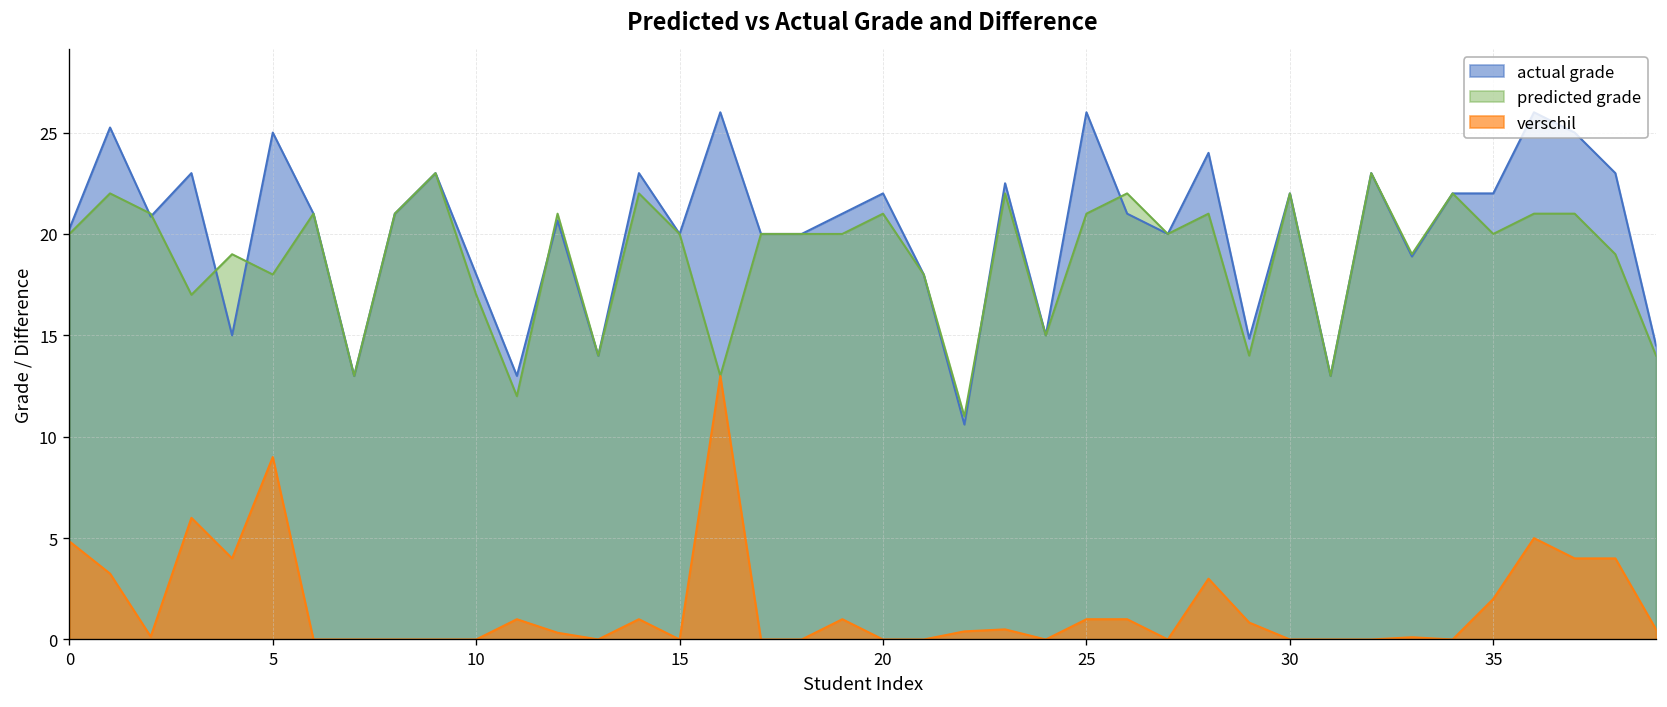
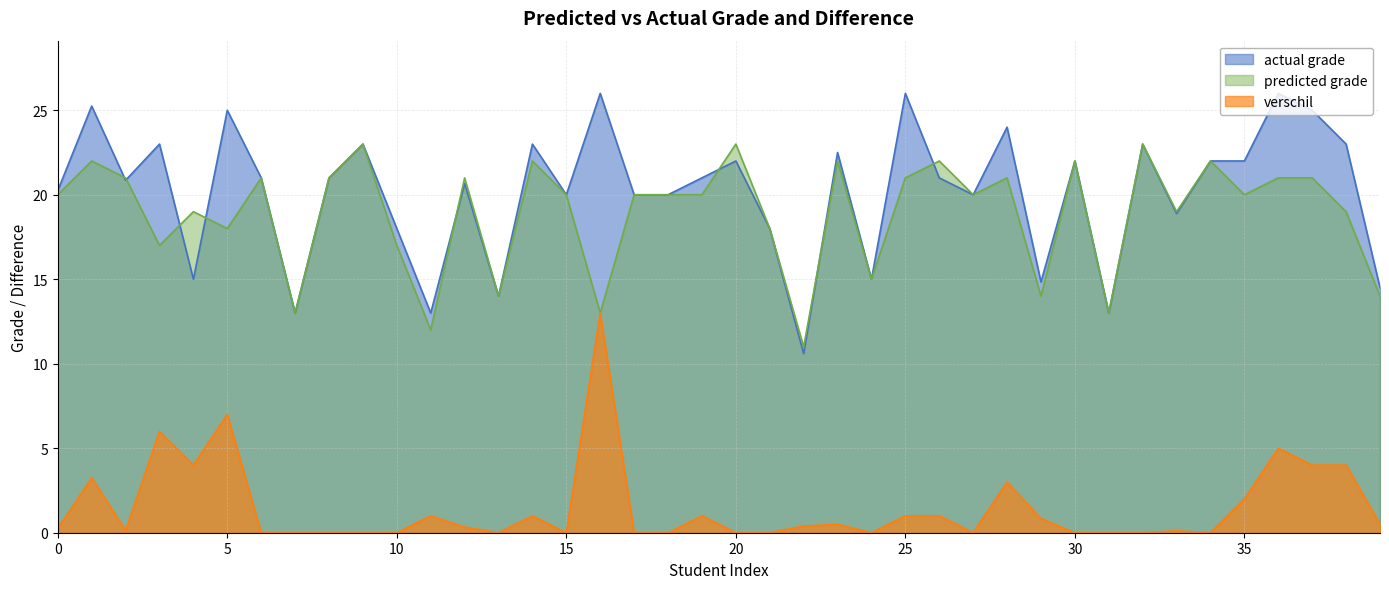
verschil, 0: 4.8 -> 0.3
verschil, 5: 9 -> 7
predicted grade, 20: 21 -> 23
